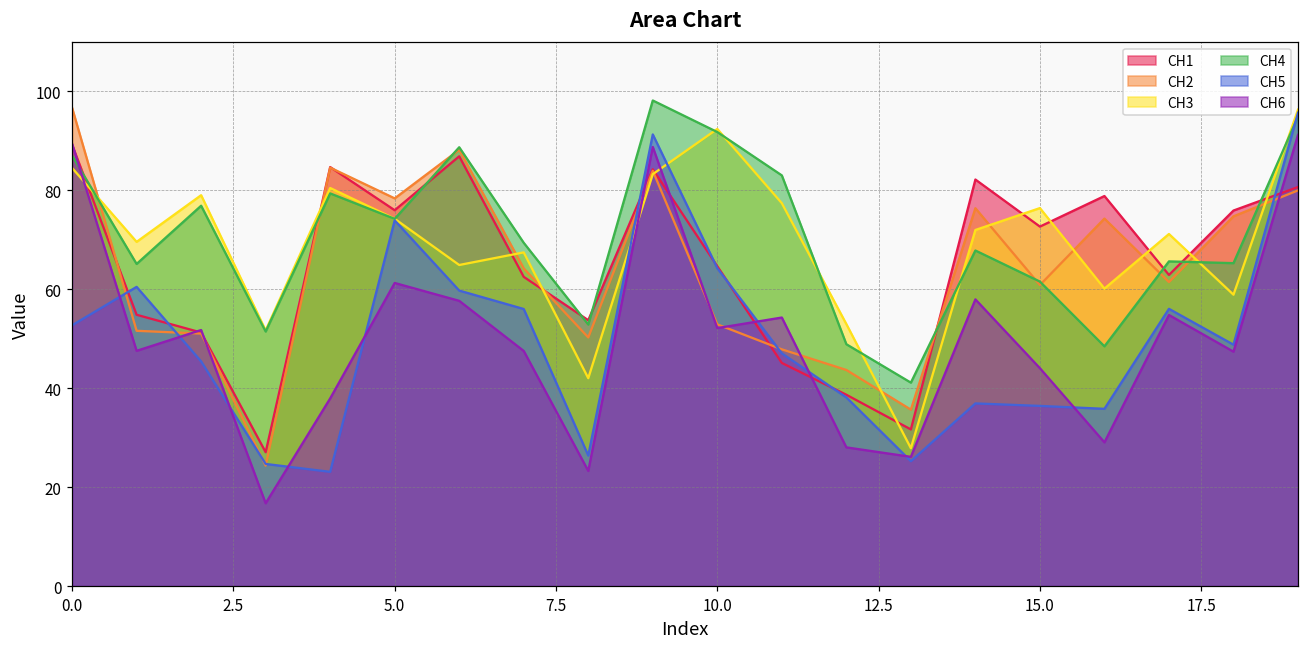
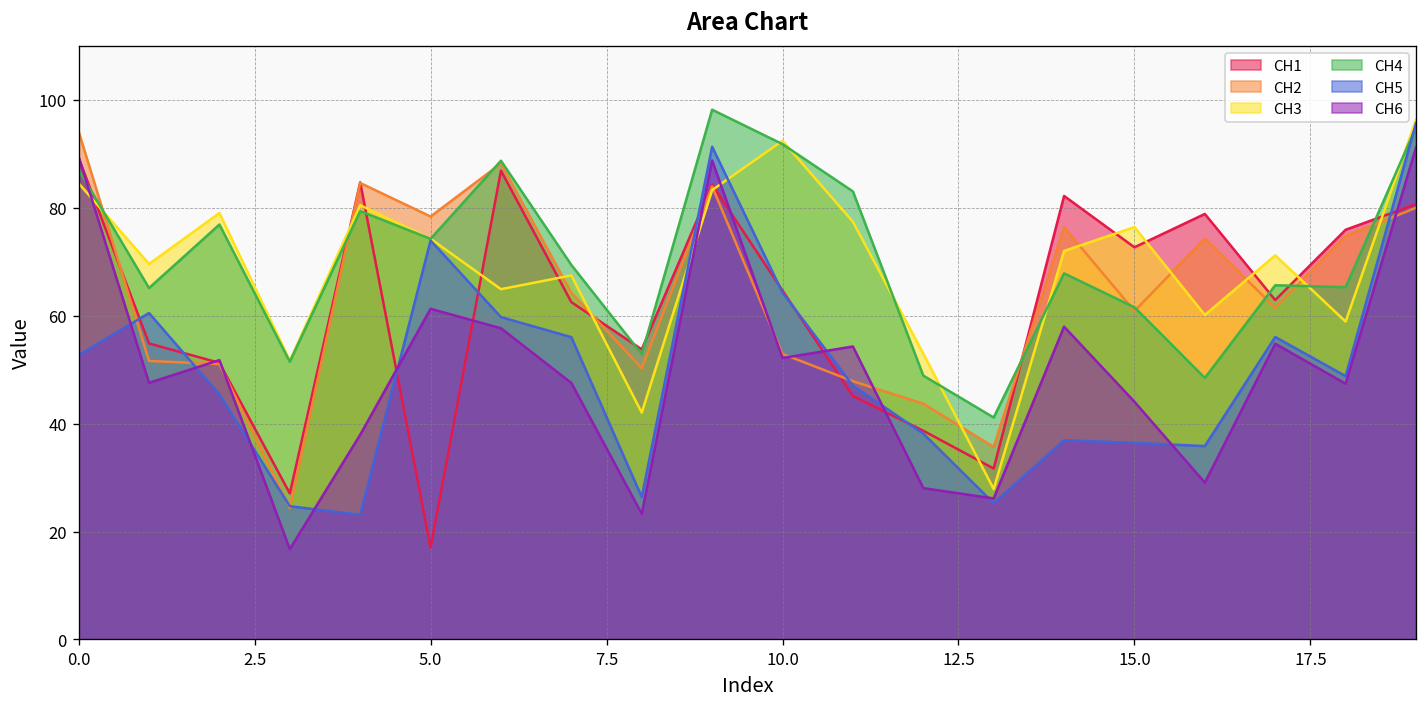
CH2, 0.0: 97 -> 94
CH1, 5.0: 76 -> 17
